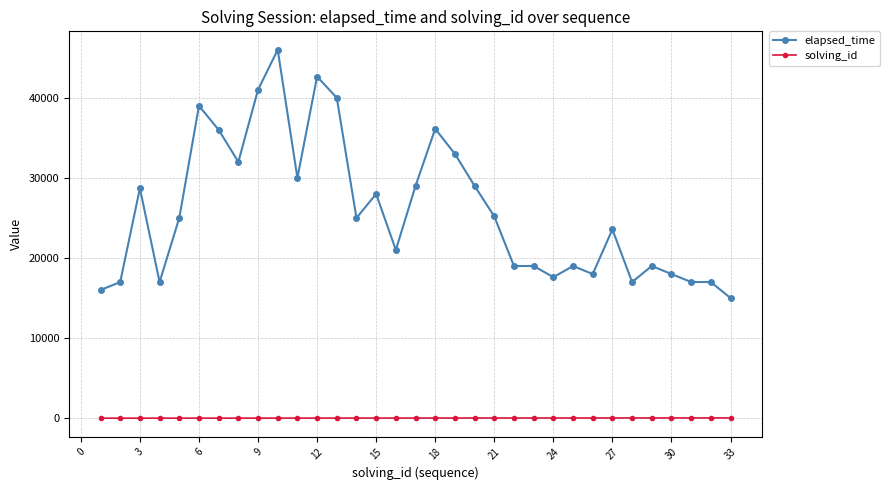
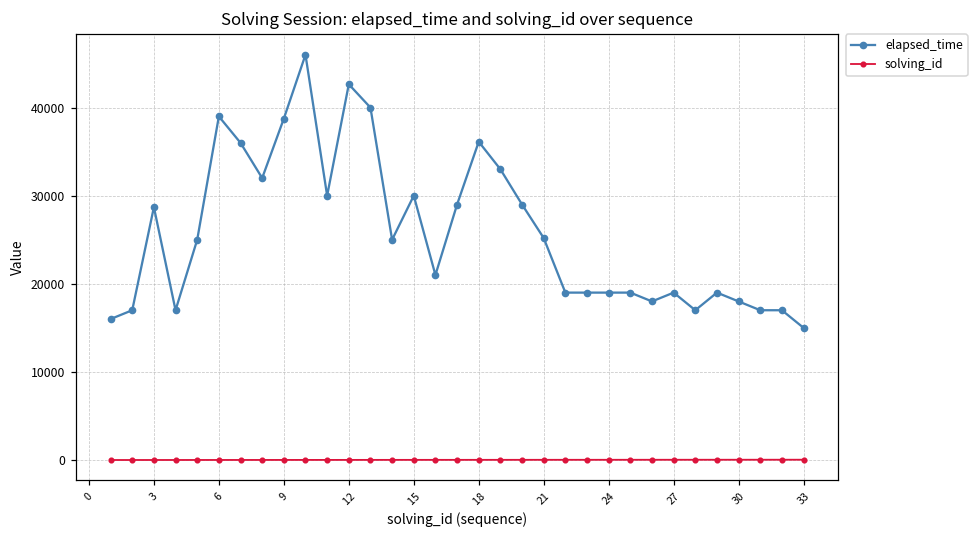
elapsed_time, 9: 41000 -> 39000
elapsed_time, 15: 28000 -> 30000
elapsed_time, 24: 18000 -> 19000
elapsed_time, 27: 24000 -> 19000
